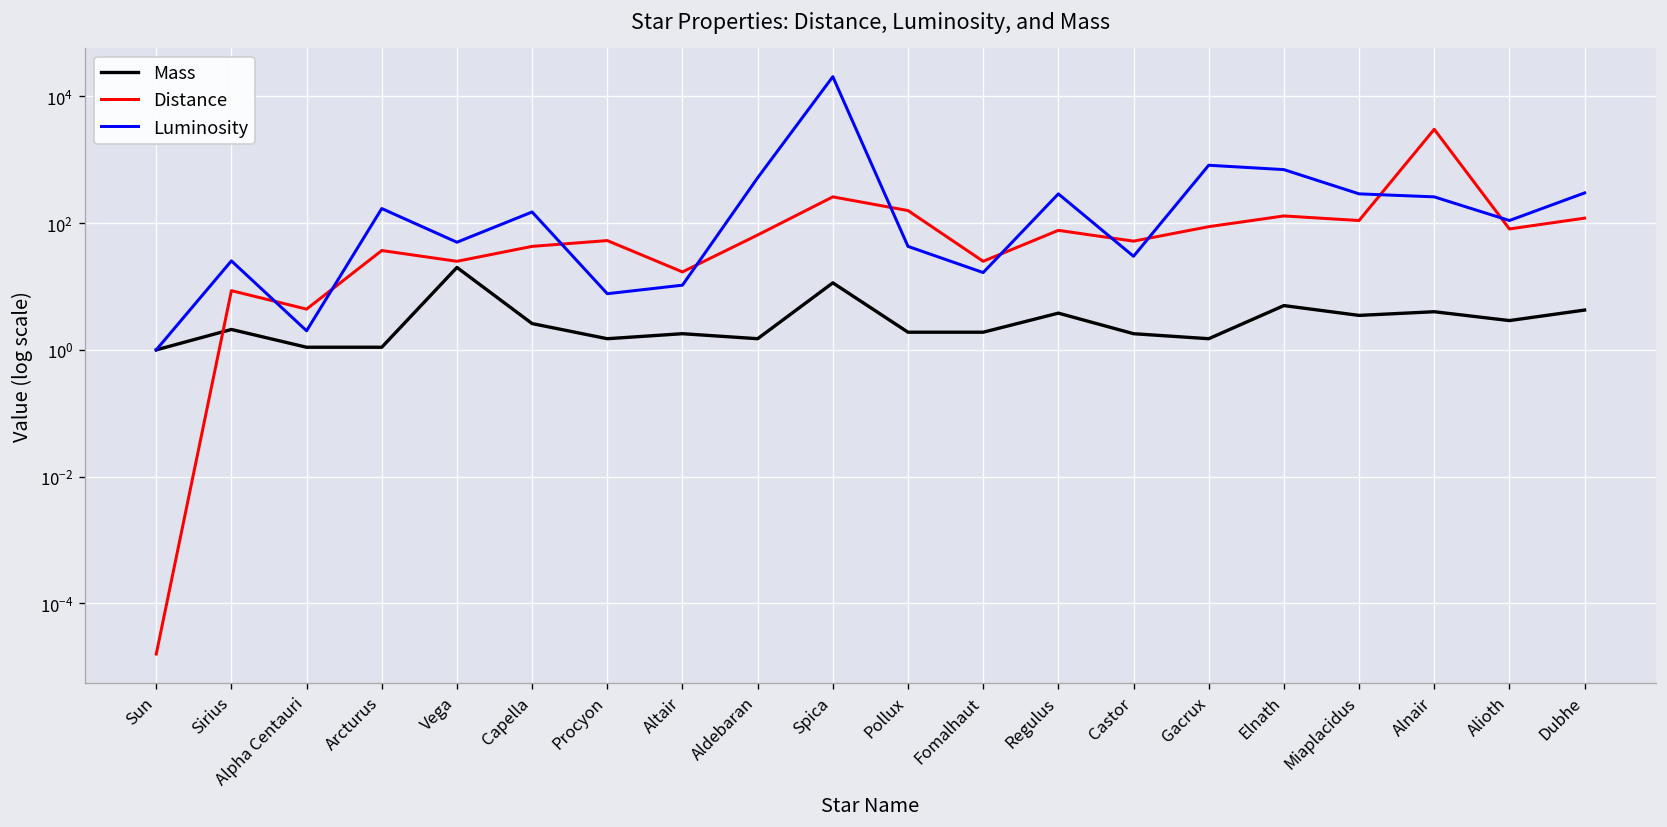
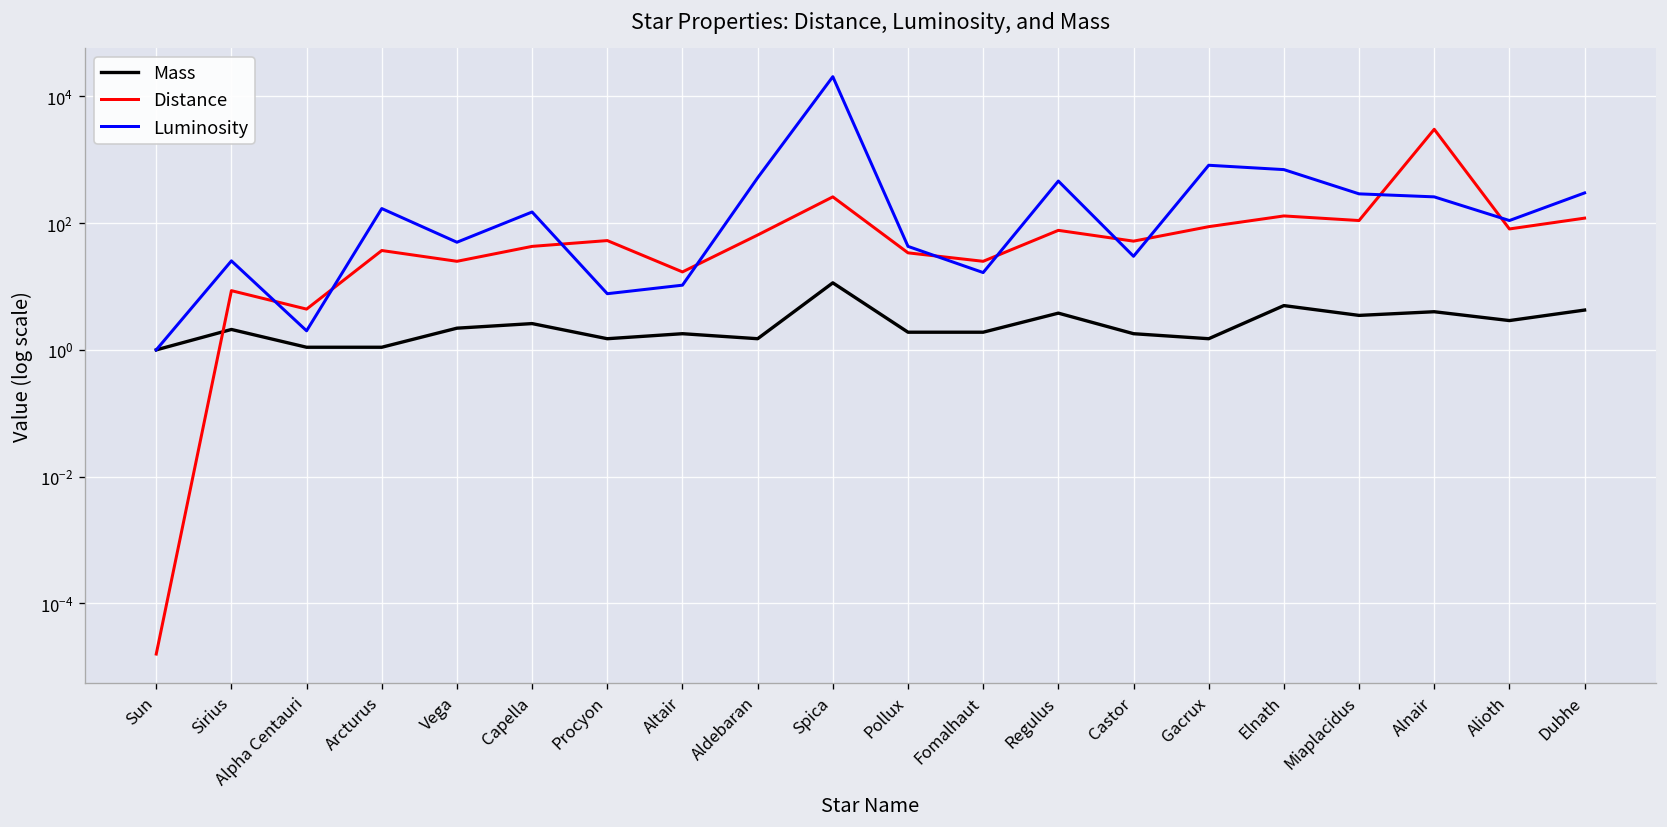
Mass, Vega: 20 -> 2.2
Distance, Pollux: 160 -> 30
Luminosity, Regulus: 300 -> 500
